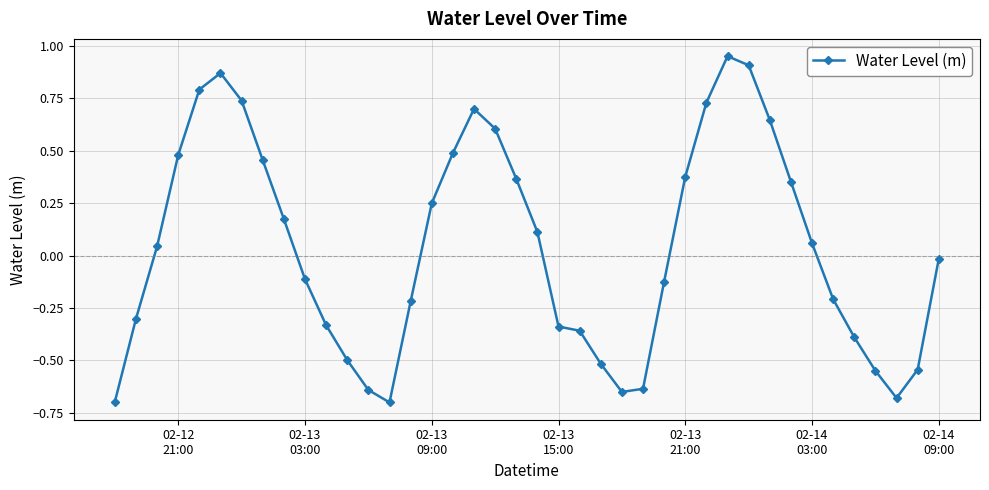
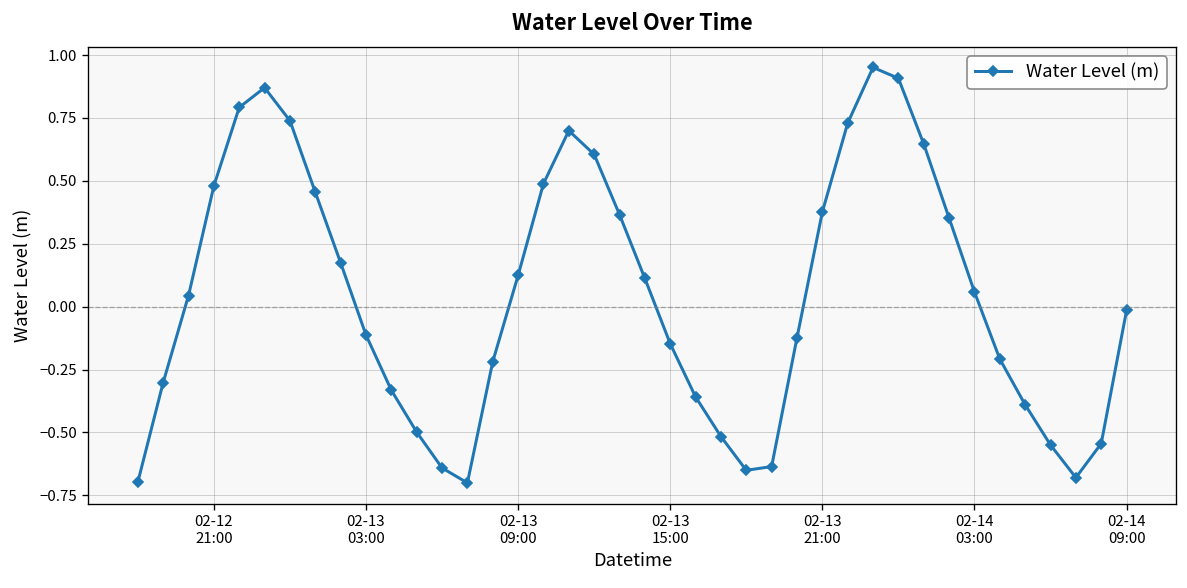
02-13 09:00: 0.25 -> 0.12
02-13 15:00: -0.34 -> -0.15
